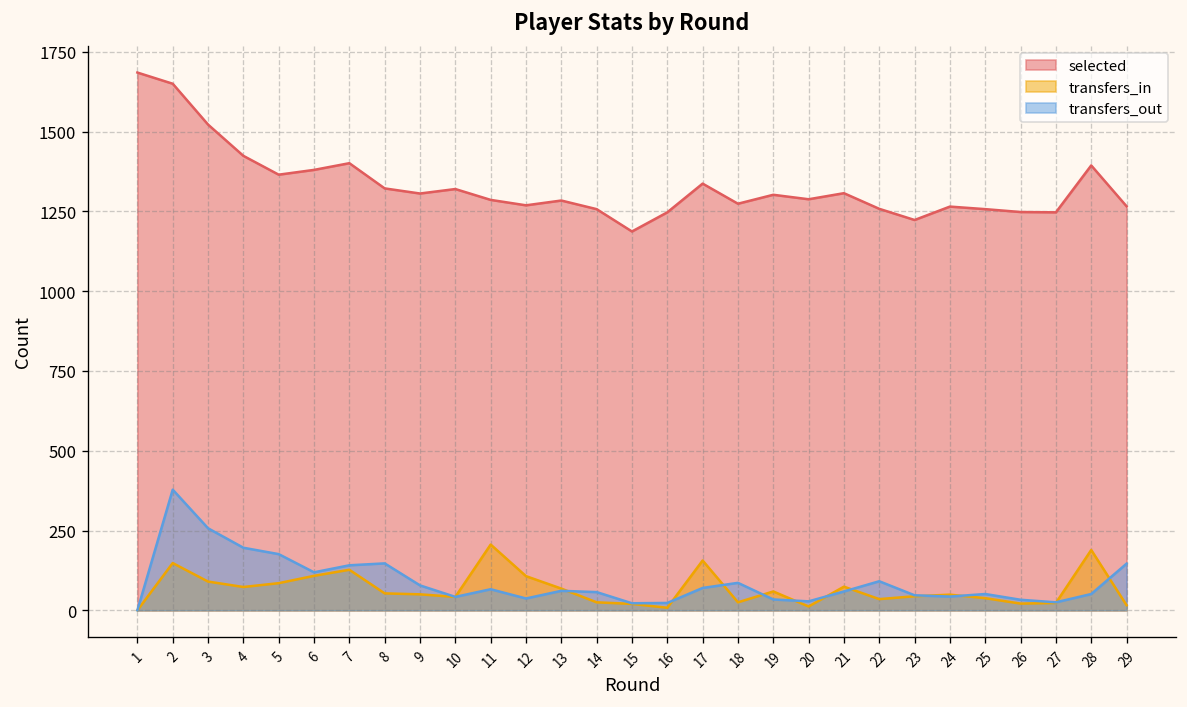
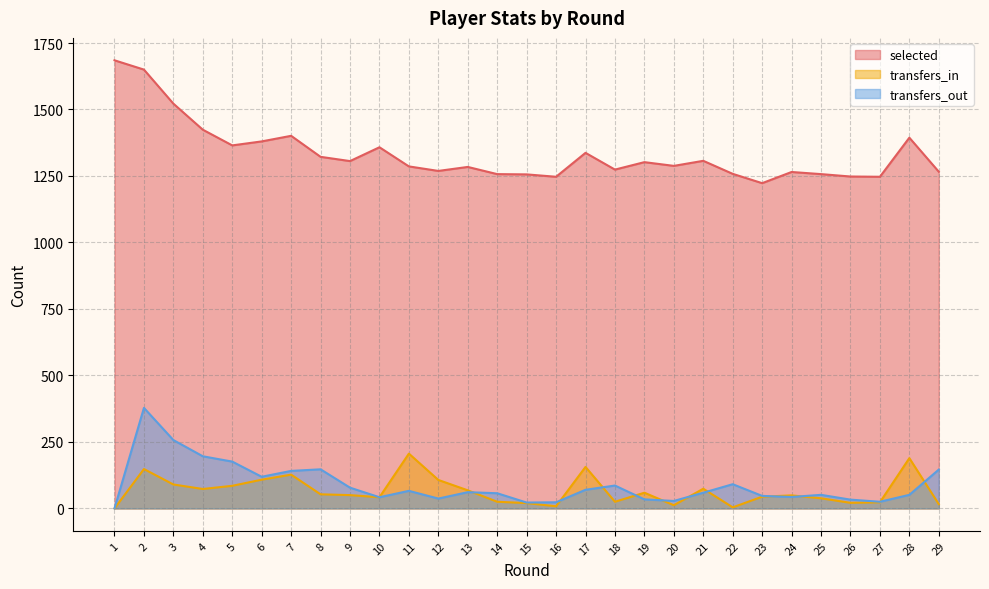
selected, 10: 1320 -> 1360
selected, 15: 1190 -> 1260
transfers_in, 22: 40 -> 0
